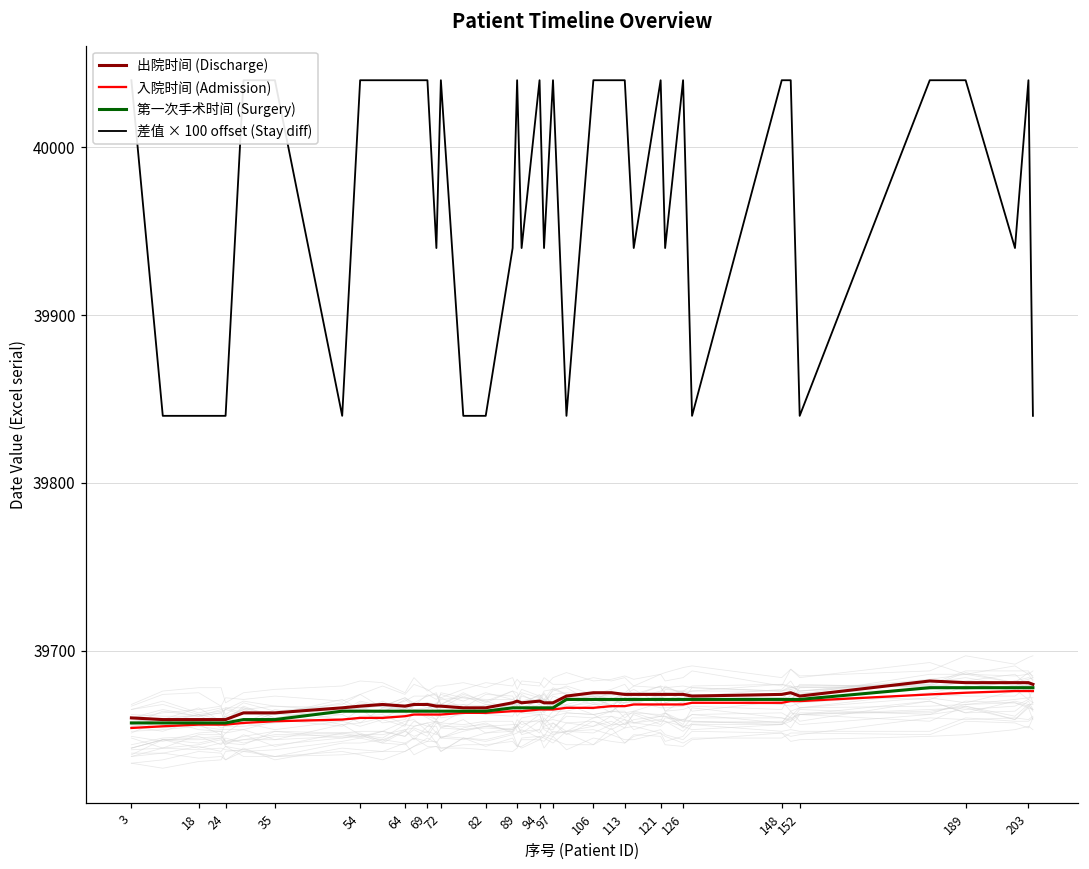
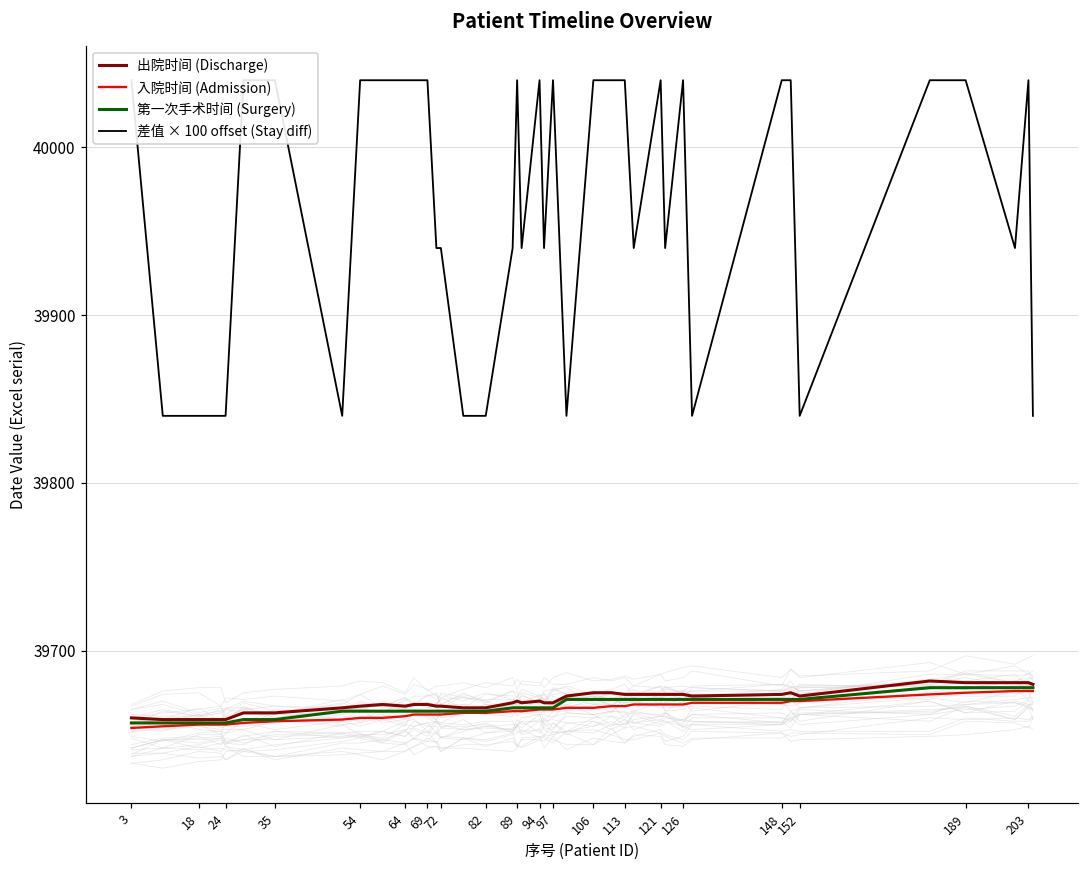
差值 × 100 offset (Stay diff), 72: 40040 -> 39940
